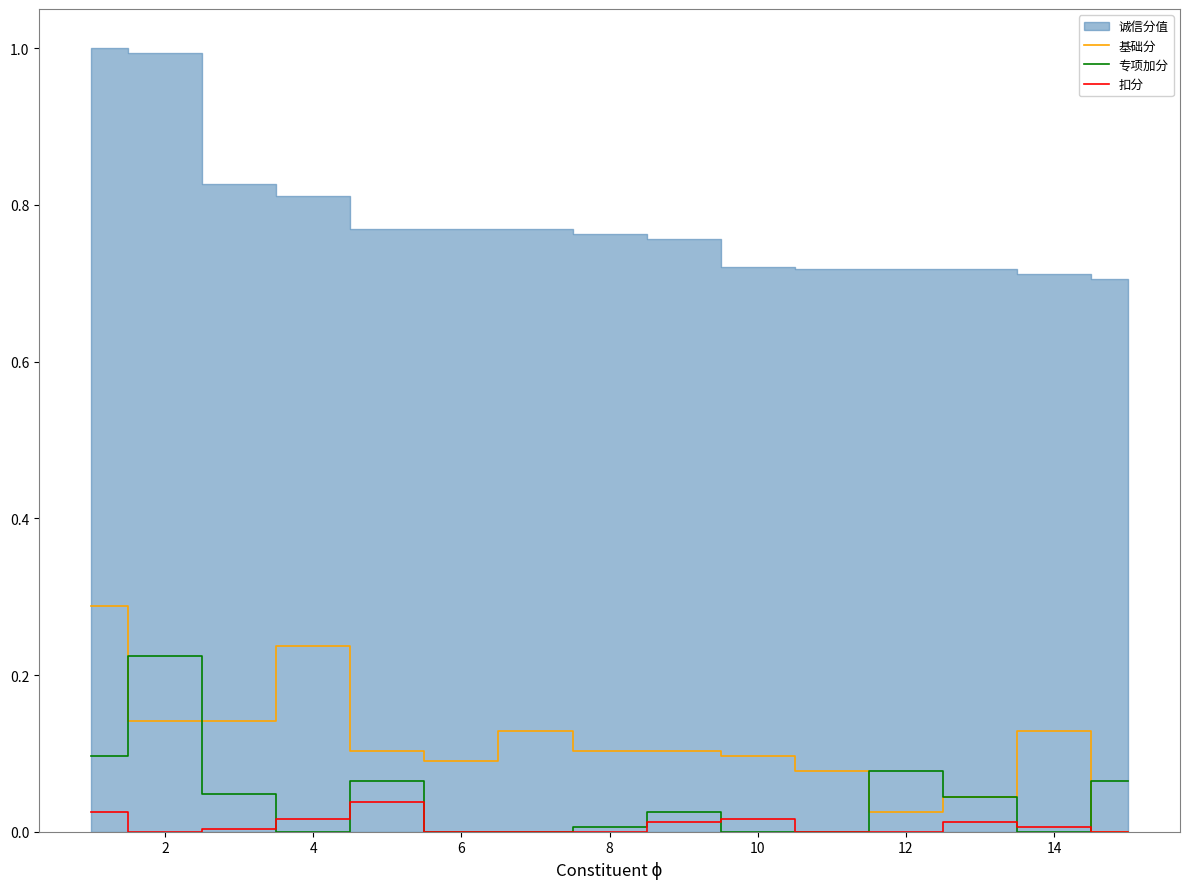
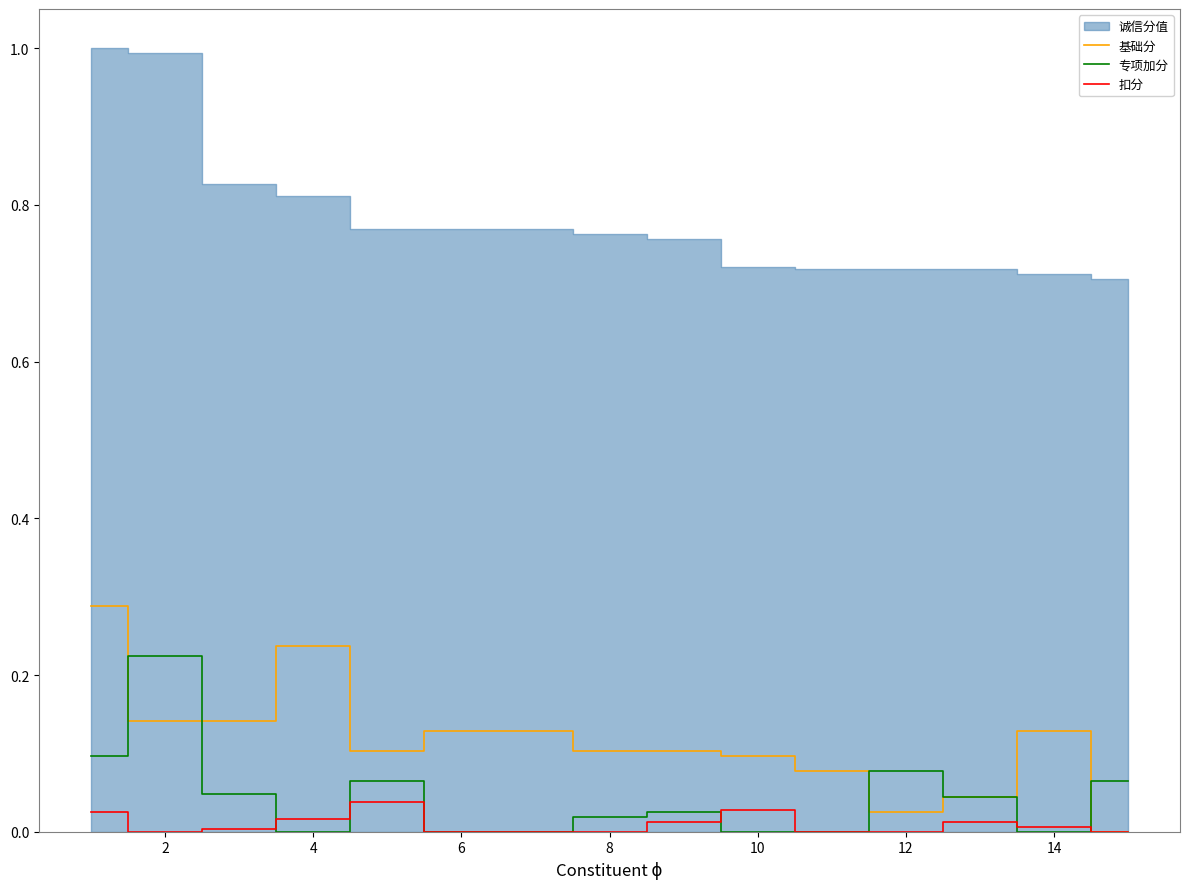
基础分, 6: 0.09 -> 0.13
专项加分, 8: 0.01 -> 0.02
扣分, 10: 0.02 -> 0.03
